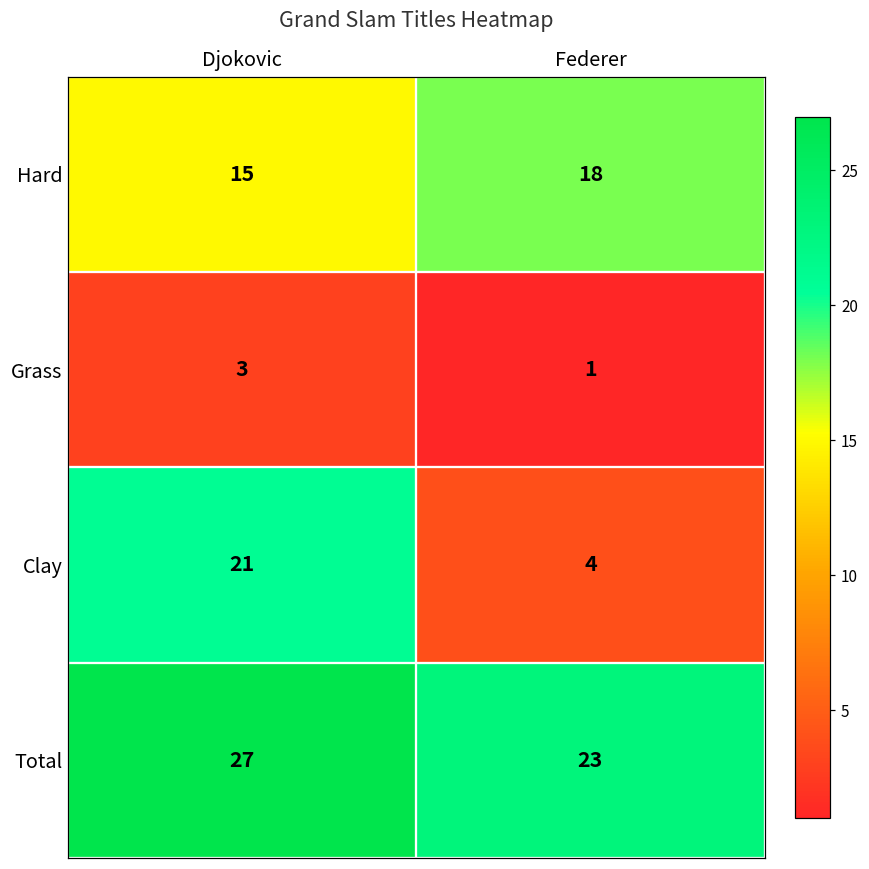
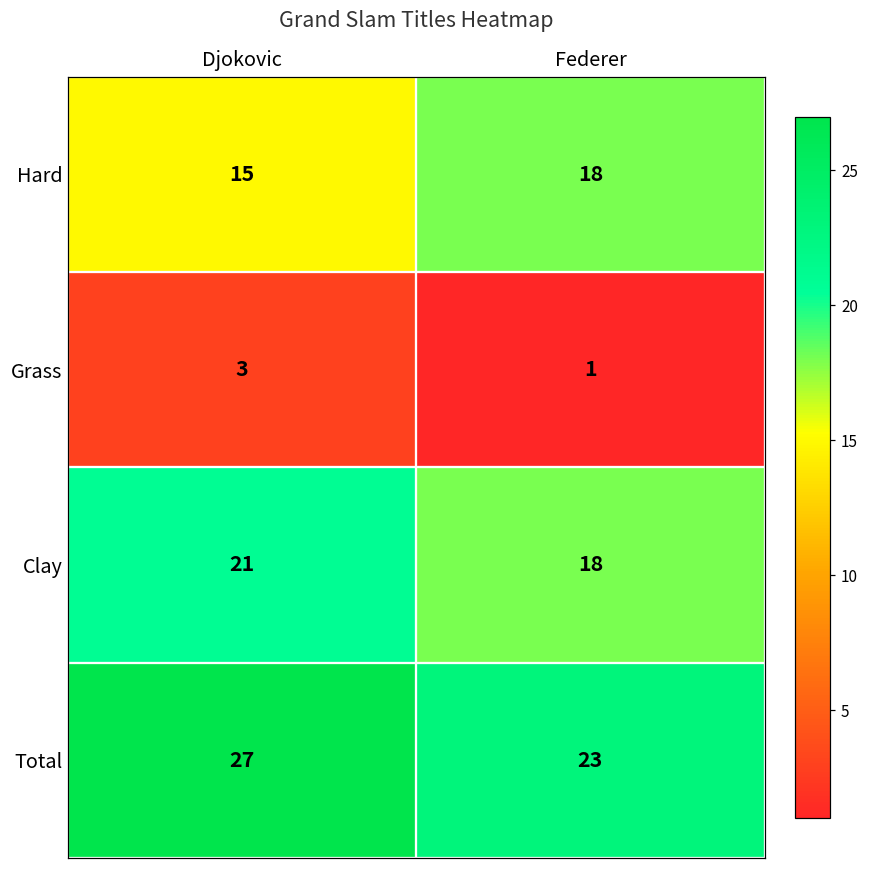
Clay, Federer: 4 -> 18
